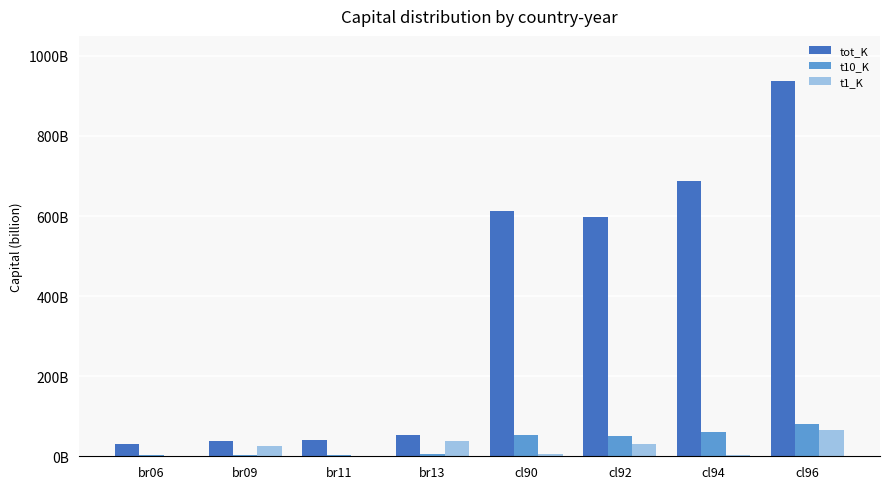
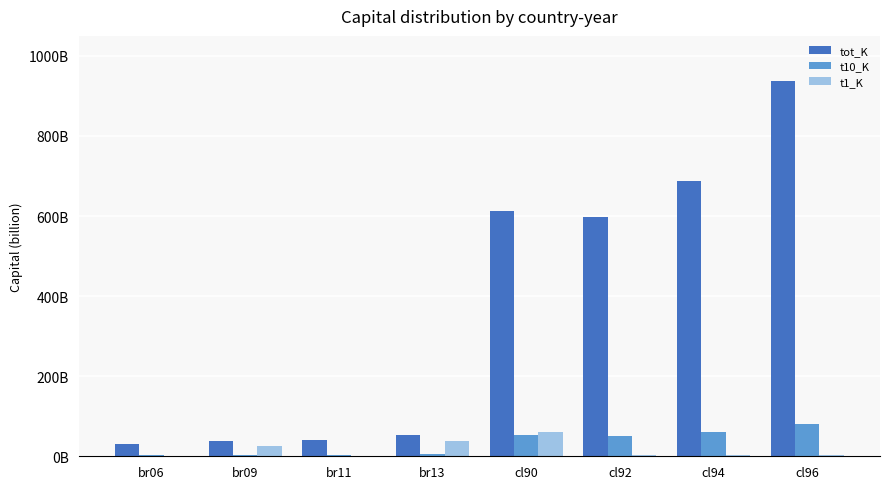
t1_K, cl90: 0 -> 60000000000
t1_K, cl92: 30000000000 -> 0
t1_K, cl96: 60000000000 -> 0
